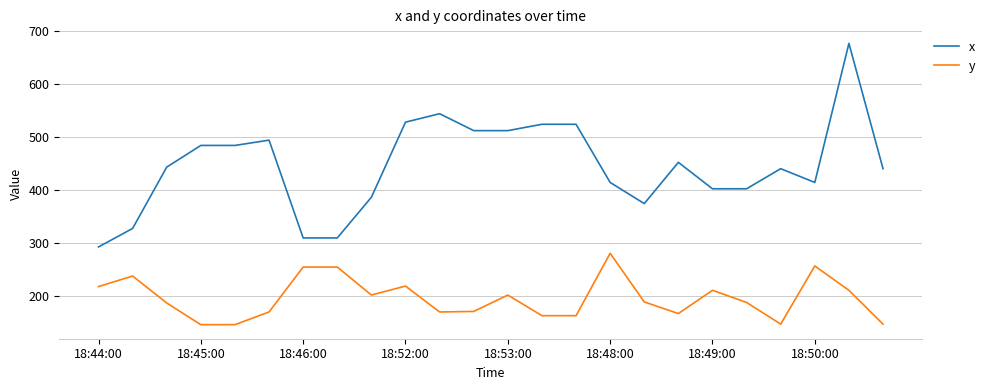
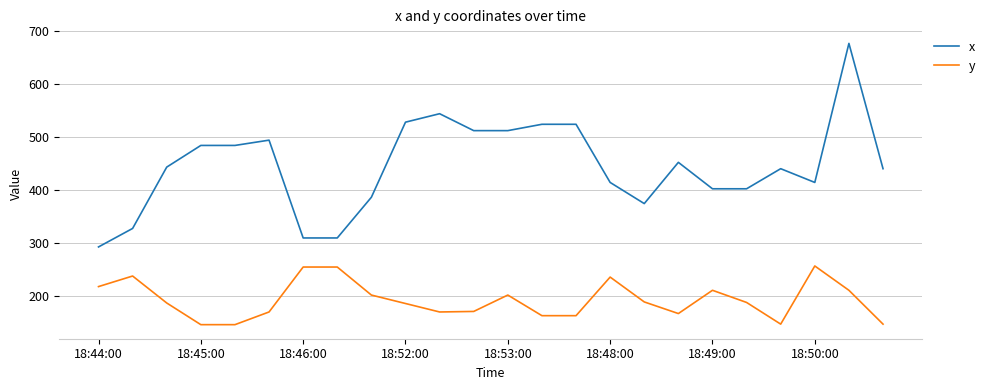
y, 18:52:00: 220 -> 190
y, 18:48:00: 280 -> 240
